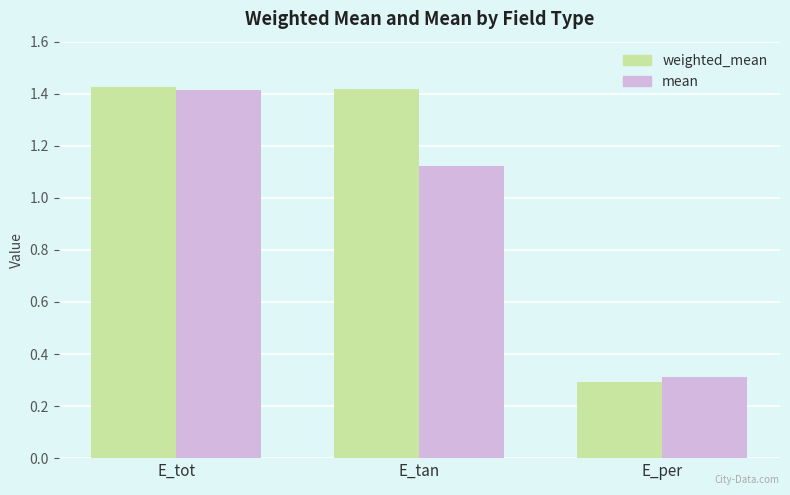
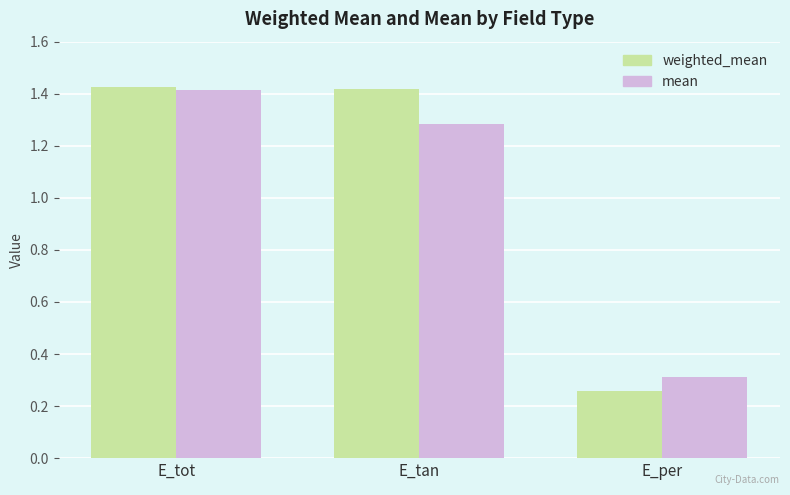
mean, E_tan: 1.12 -> 1.28
weighted_mean, E_per: 0.29 -> 0.26
